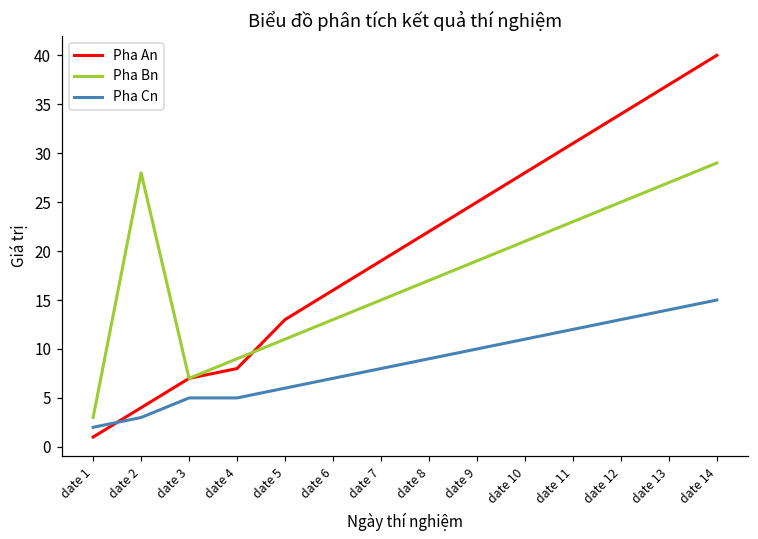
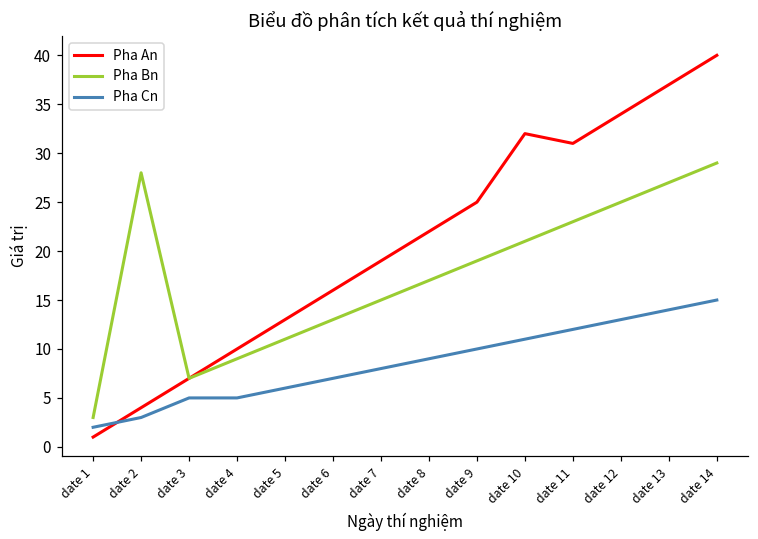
Pha An, date 4: 8 -> 10
Pha An, date 10: 28 -> 32
